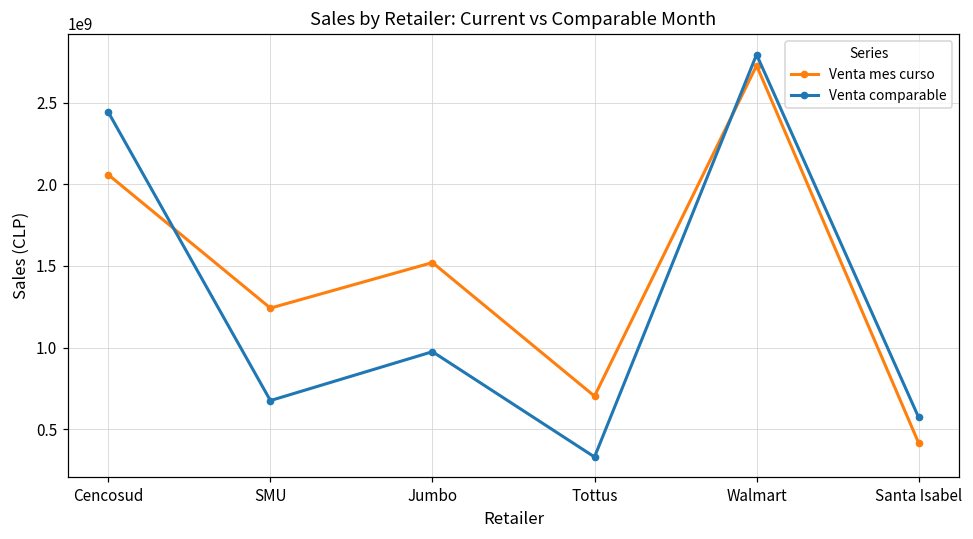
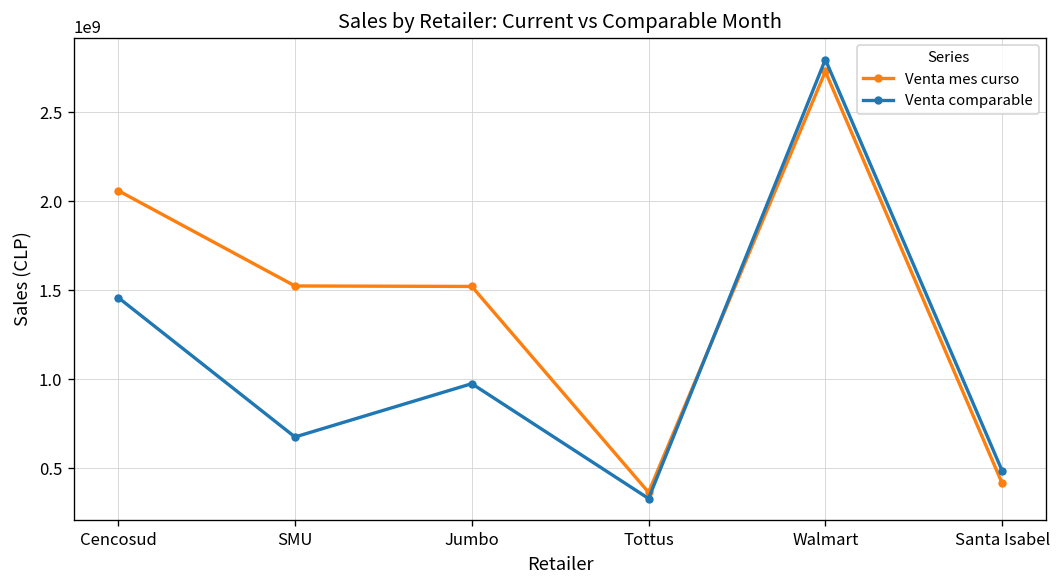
Venta comparable, Cencosud: 2440000000 -> 1460000000
Venta mes curso, SMU: 1240000000 -> 1520000000
Venta mes curso, Tottus: 700000000 -> 360000000
Venta comparable, Santa Isabel: 570000000 -> 480000000
